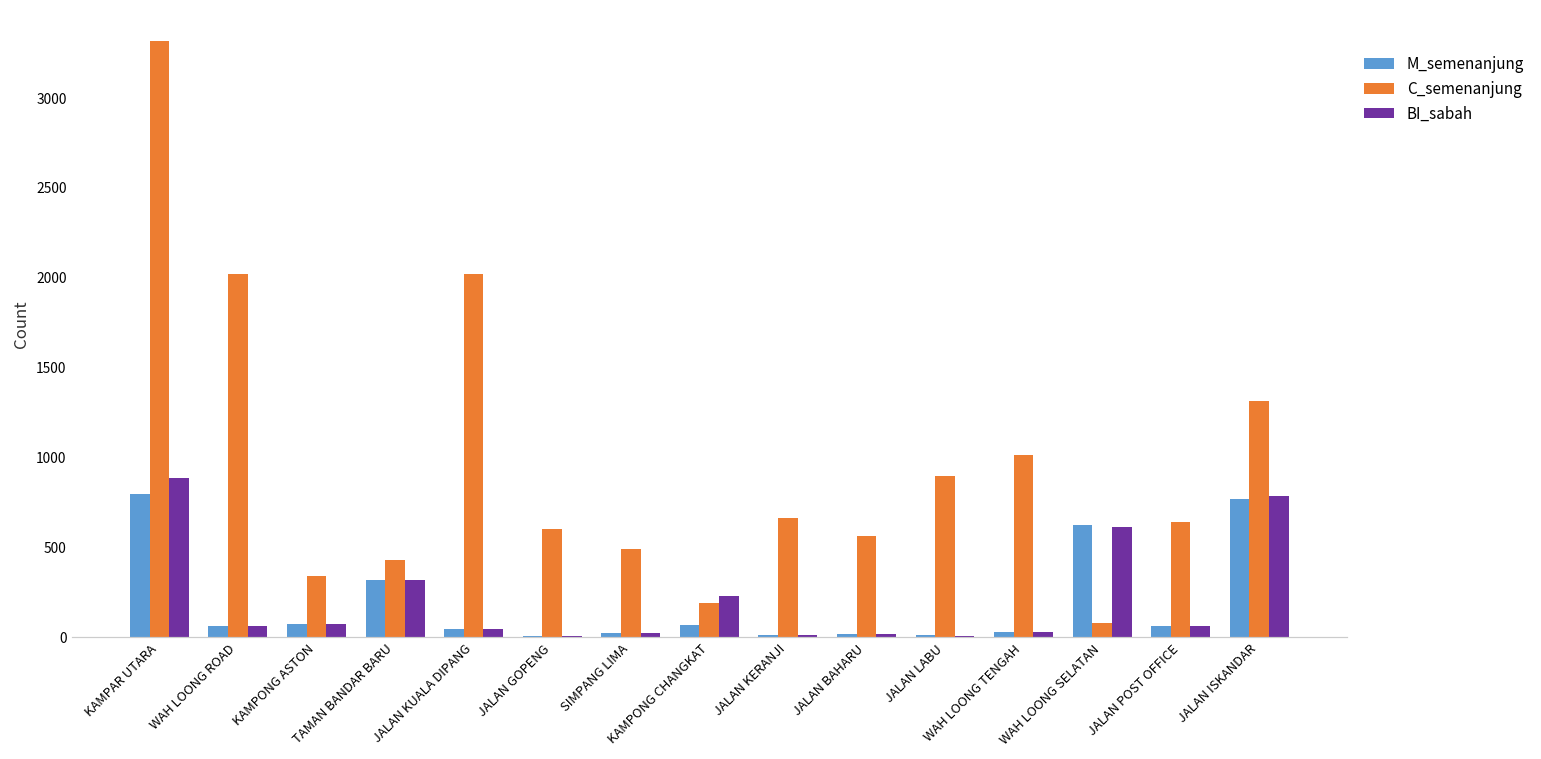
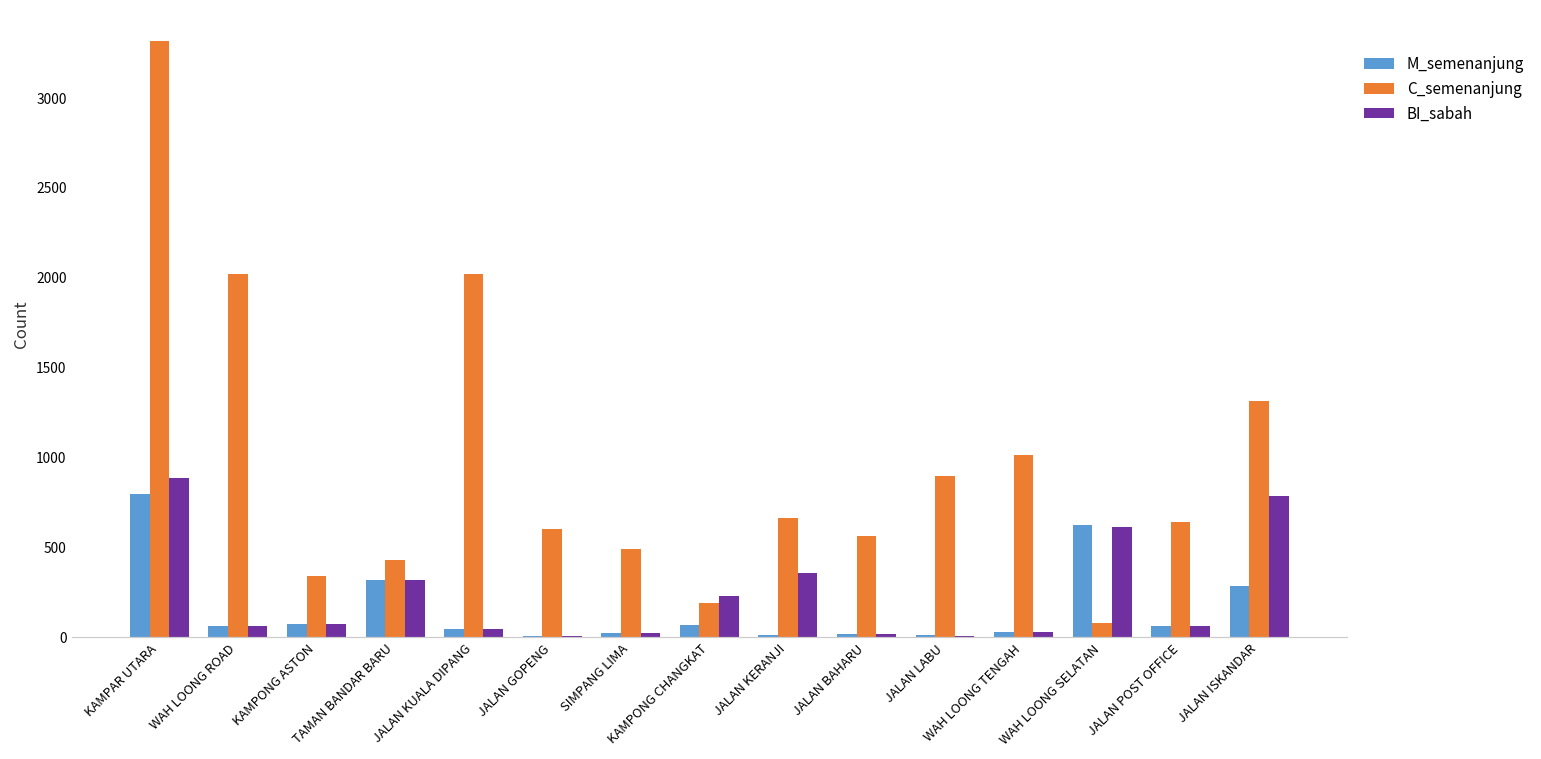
BI_sabah, JALAN KERANJI: 10 -> 360
M_semenanjung, JALAN ISKANDAR: 770 -> 280
